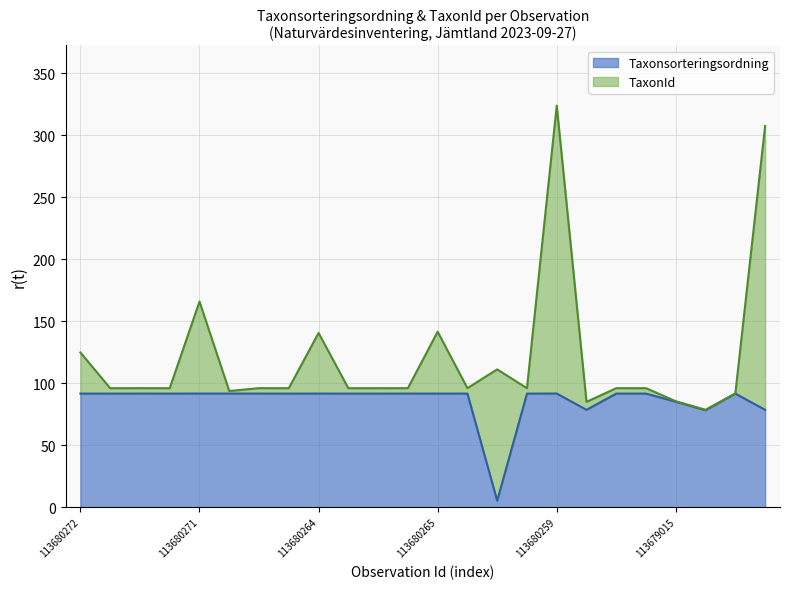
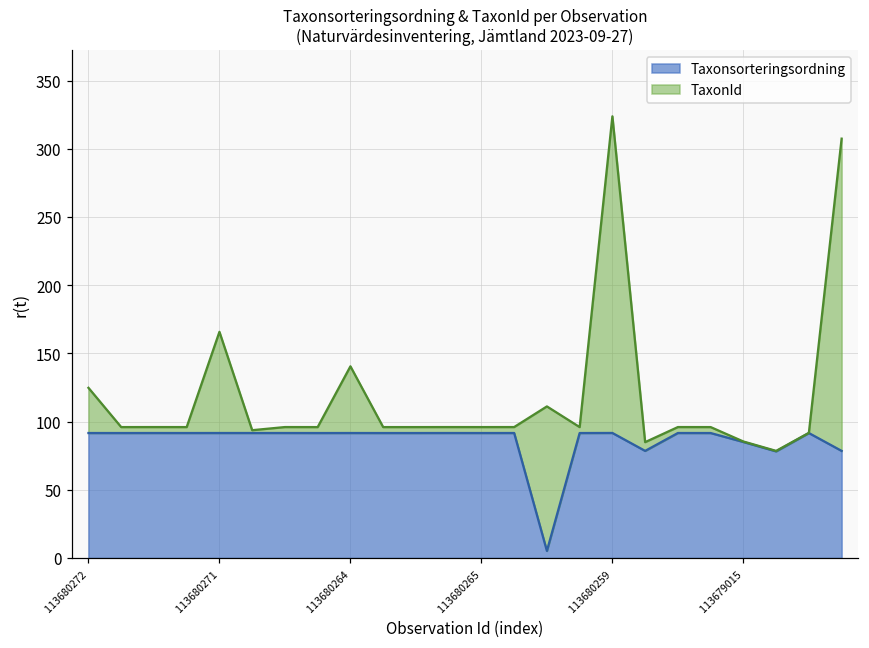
TaxonId, 113680265: 50 -> 4
